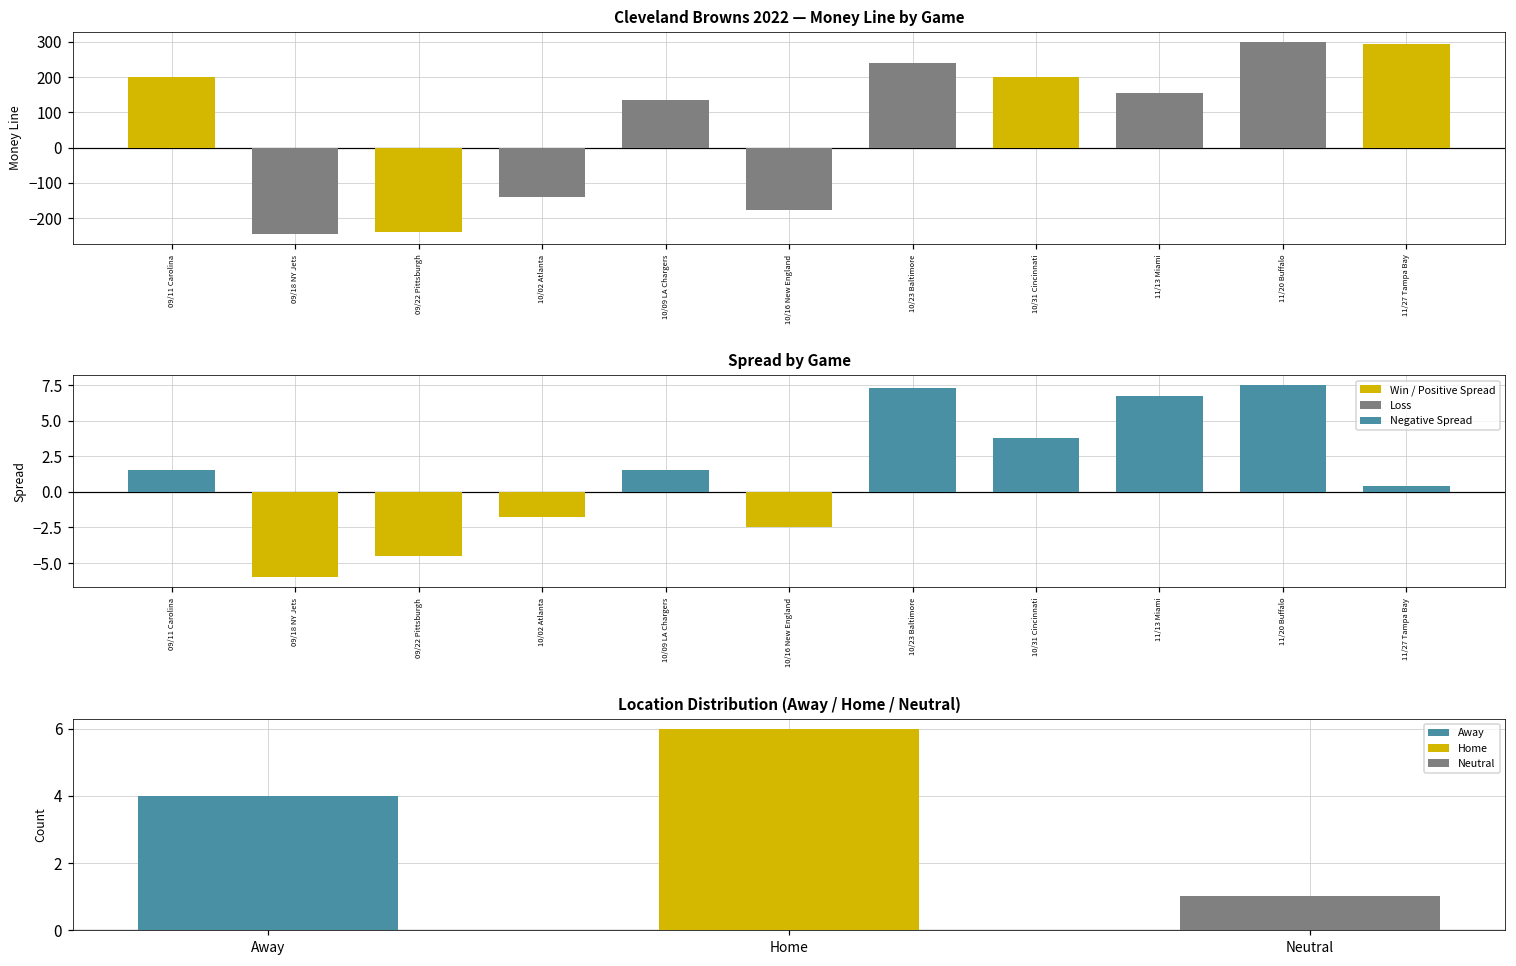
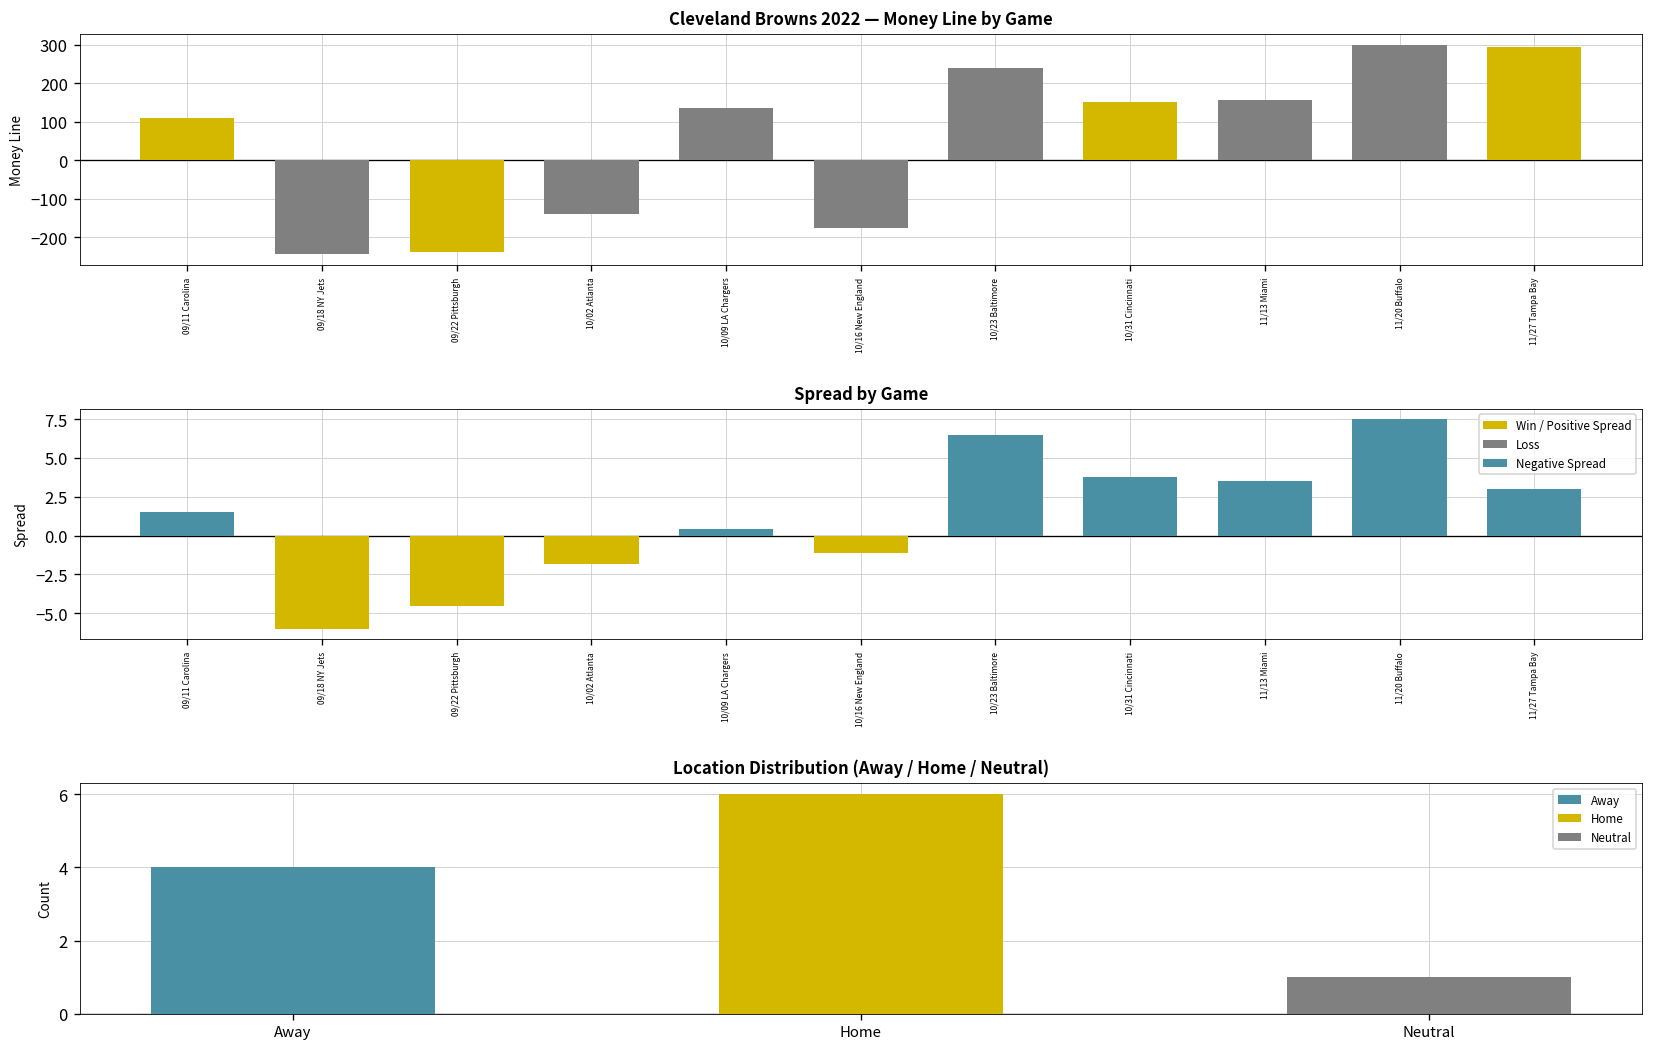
Cleveland Browns 2022 — Money Line by Game, 09/11 Carolina: 200 -> 110
Cleveland Browns 2022 — Money Line by Game, 10/31 Cincinnati: 200 -> 150
Spread by Game, 10/09 LA Chargers: 1.5 -> 0.4
Spread by Game, 10/16 New England: -2.5 -> -1.1
Spread by Game, 10/23 Baltimore: 7.3 -> 6.5
Spread by Game, 11/13 Miami: 6.7 -> 3.5
Spread by Game, 11/27 Tampa Bay: 0.4 -> 3.0
